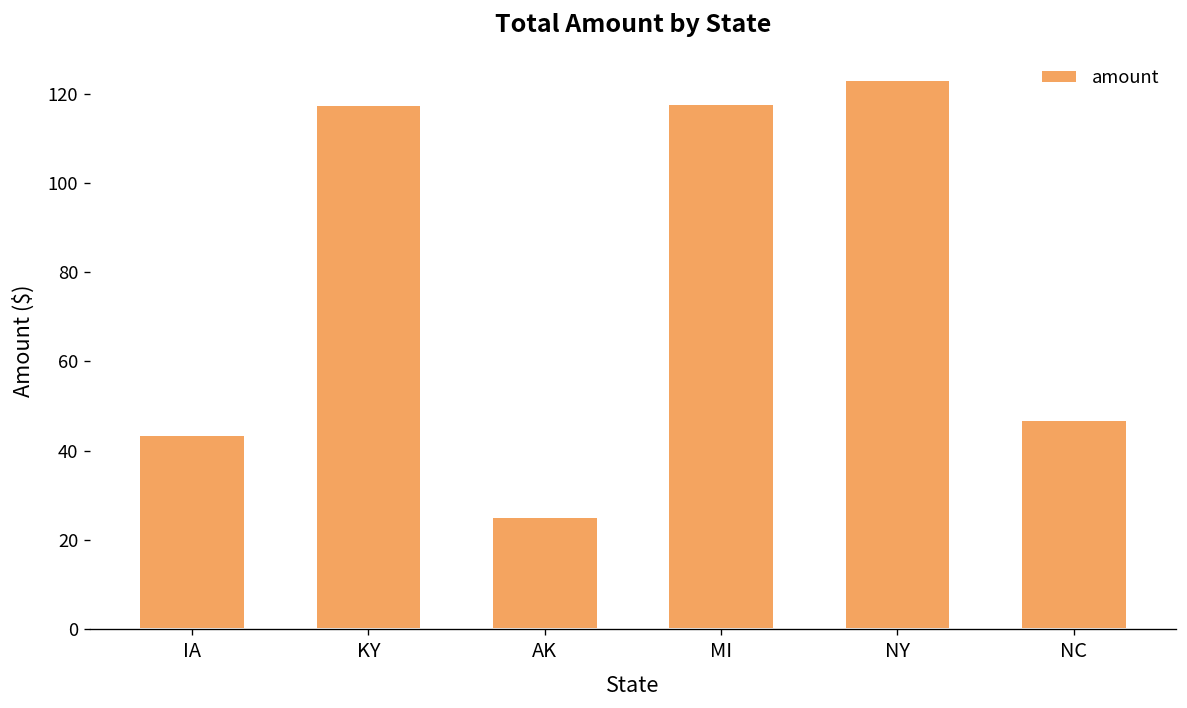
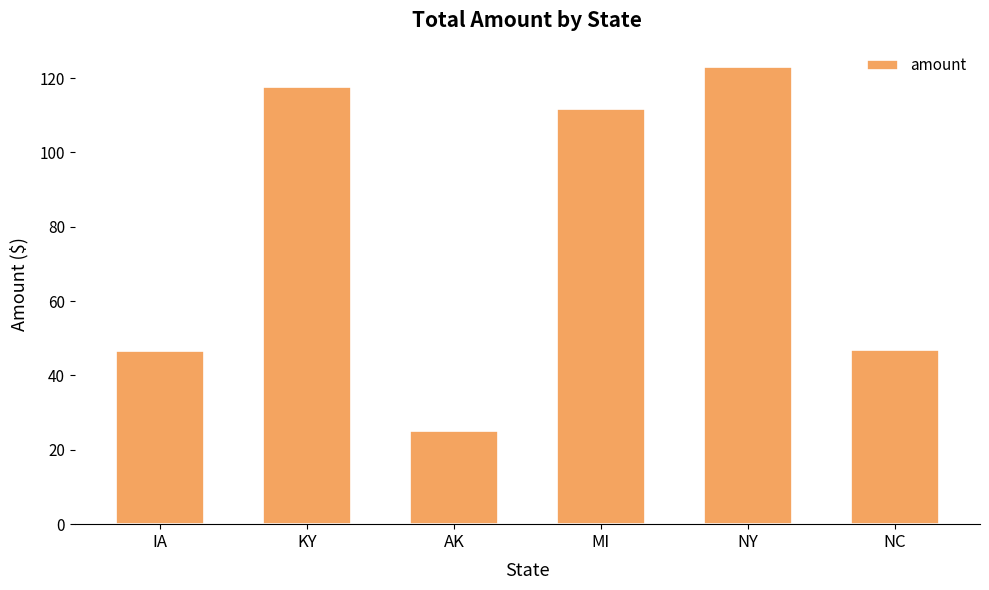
IA: 43 -> 47
MI: 118 -> 112
